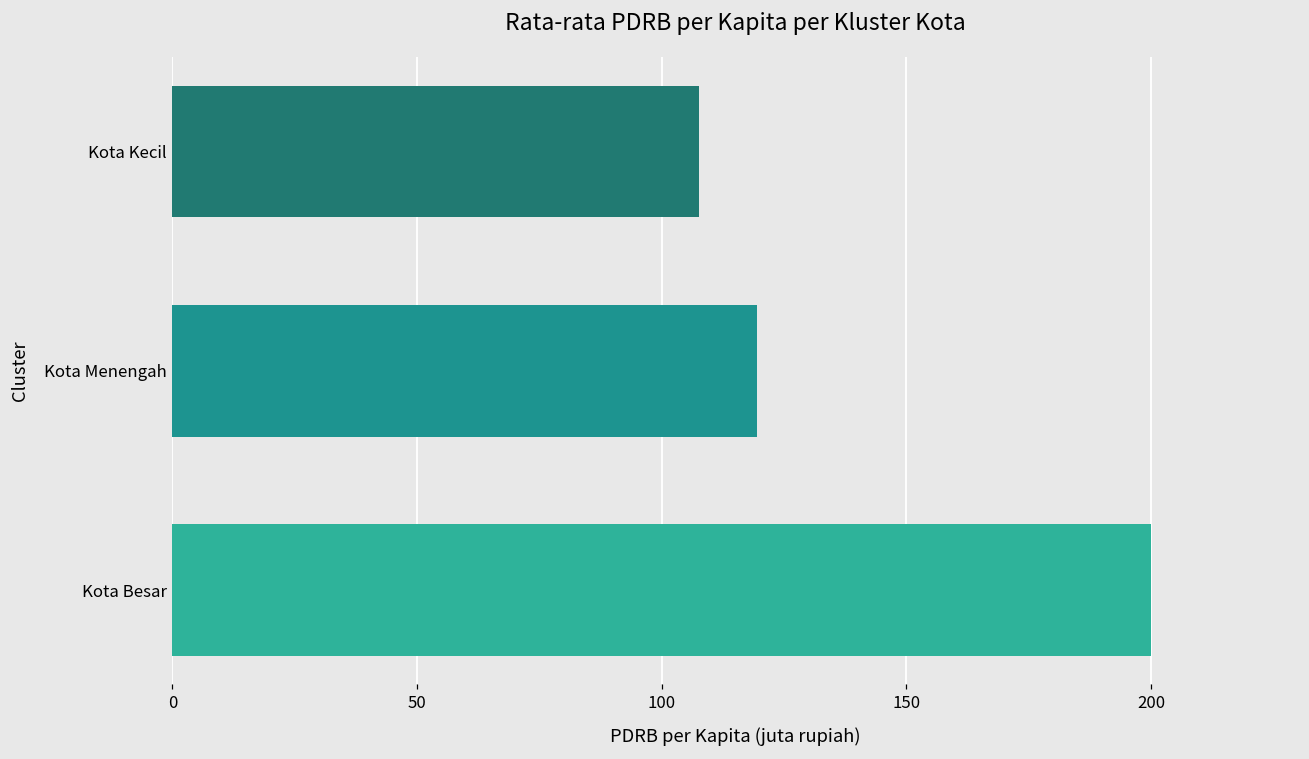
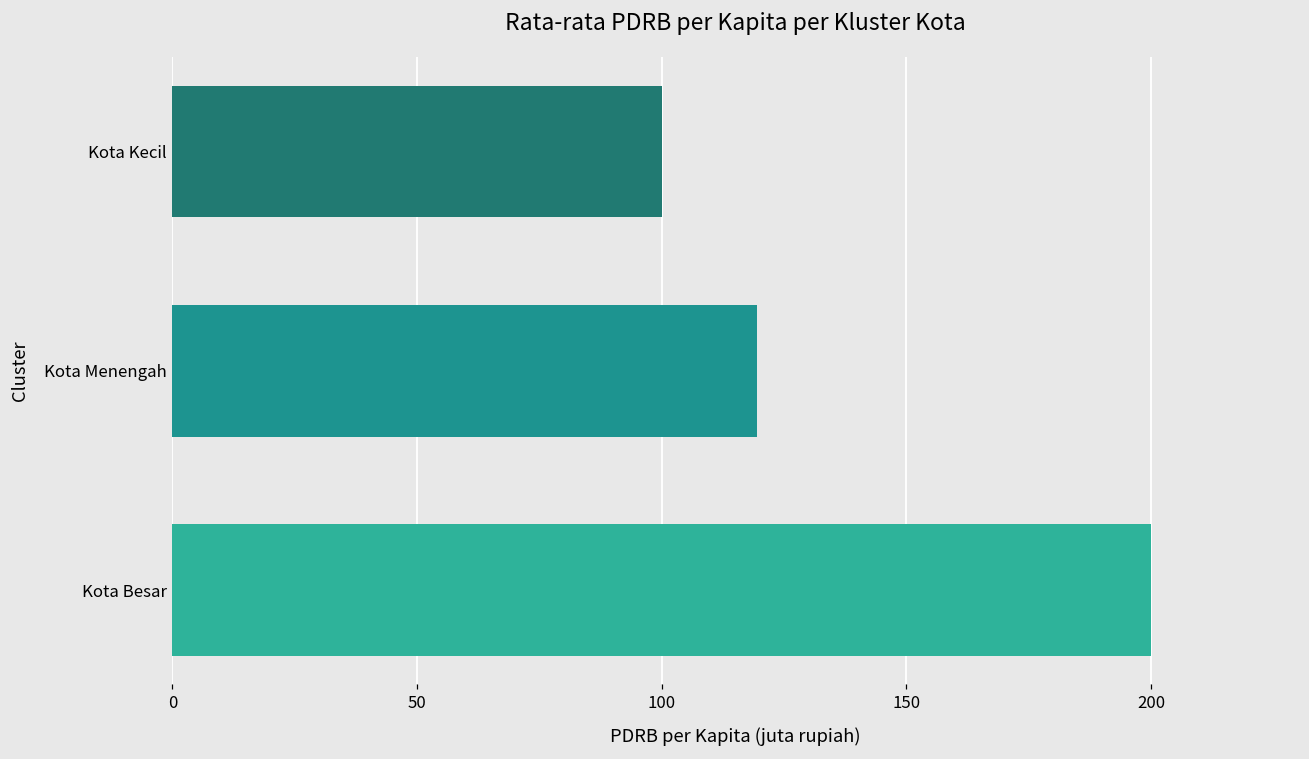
Kota Kecil: 108 -> 100
